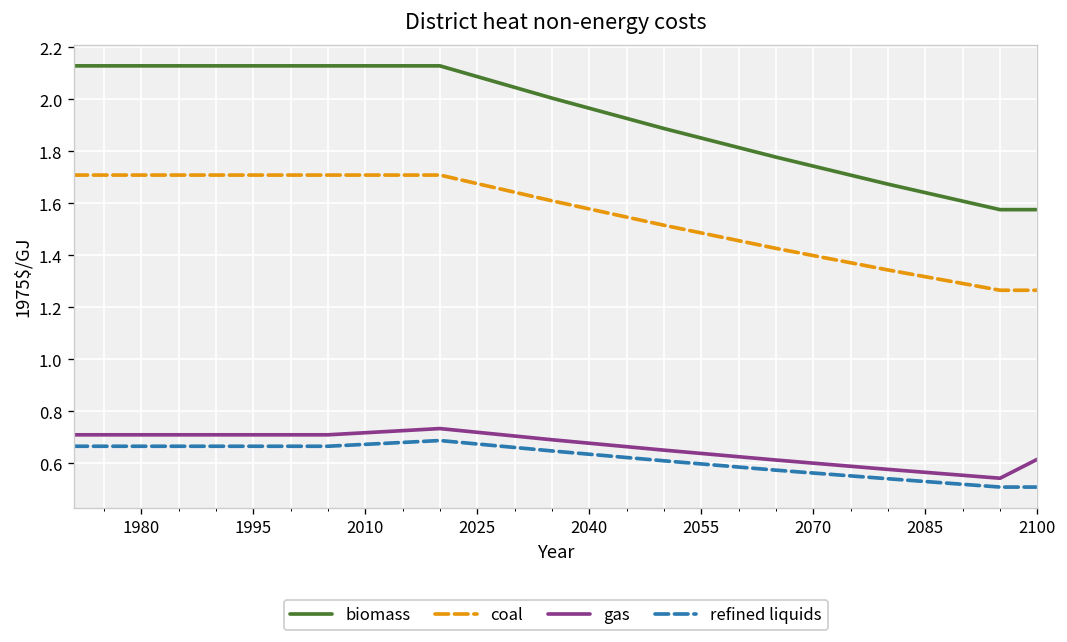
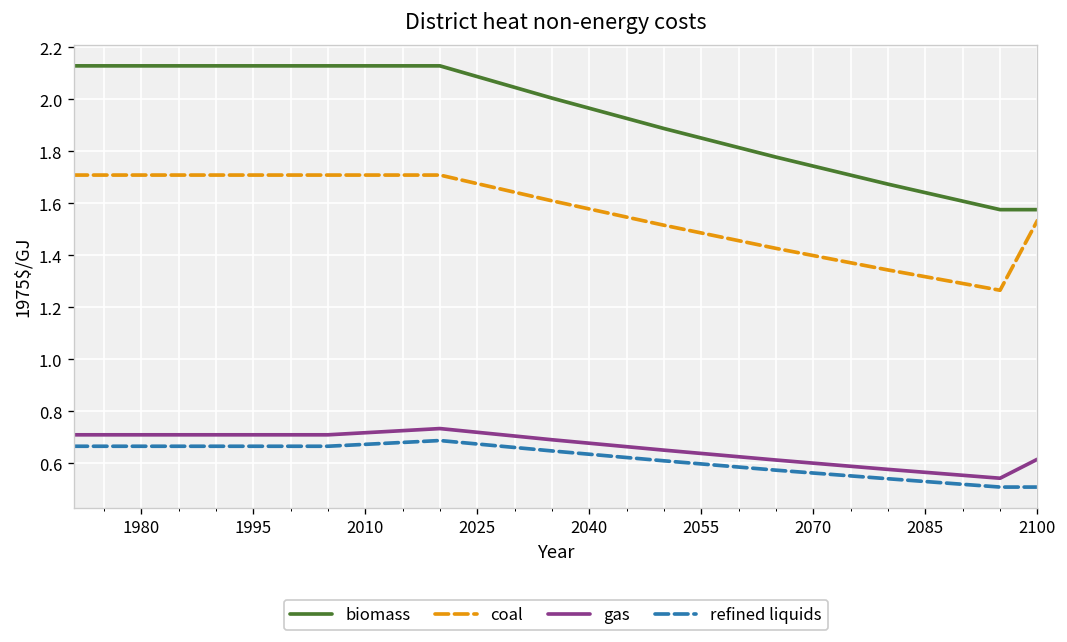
coal, 2100: 1.27 -> 1.53
